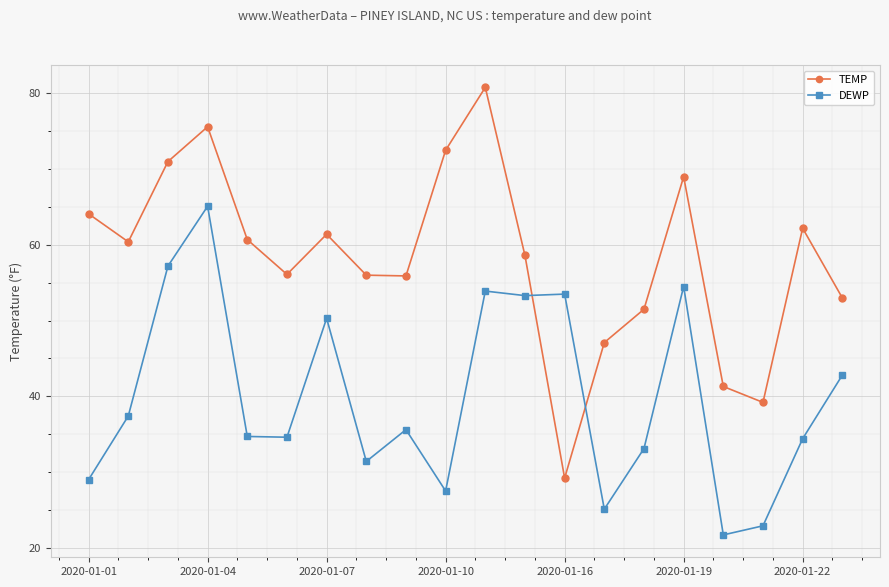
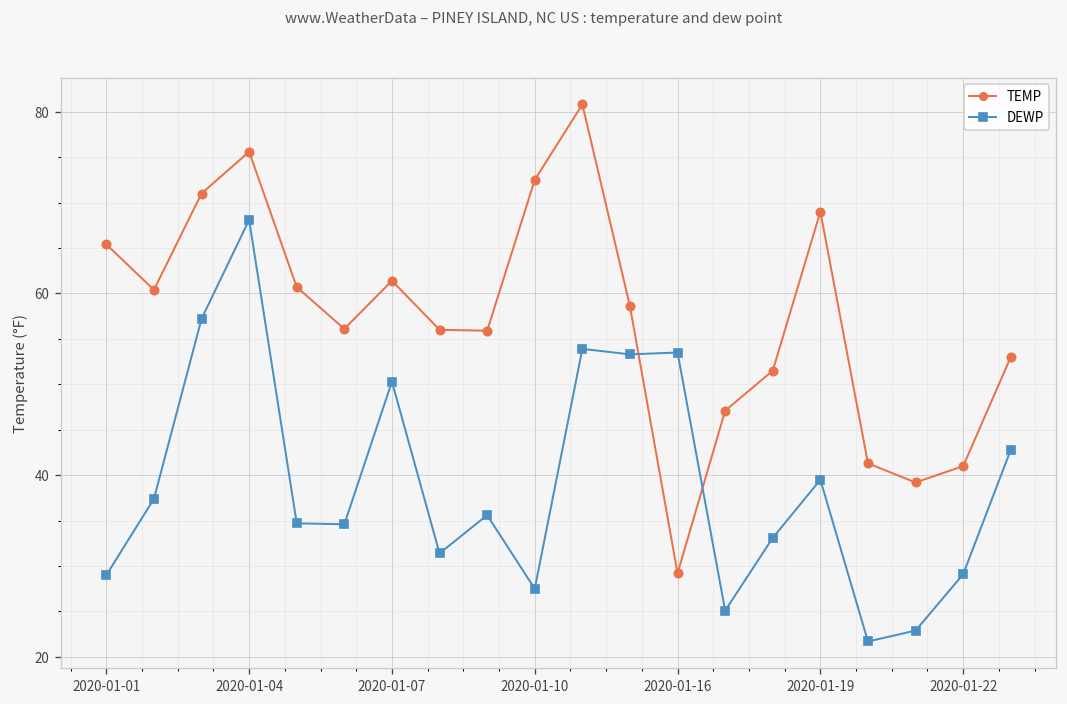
TEMP, 2020-01-01: 64 -> 65
DEWP, 2020-01-04: 65 -> 68
DEWP, 2020-01-19: 55 -> 40
TEMP, 2020-01-22: 62 -> 41
DEWP, 2020-01-22: 34 -> 29
